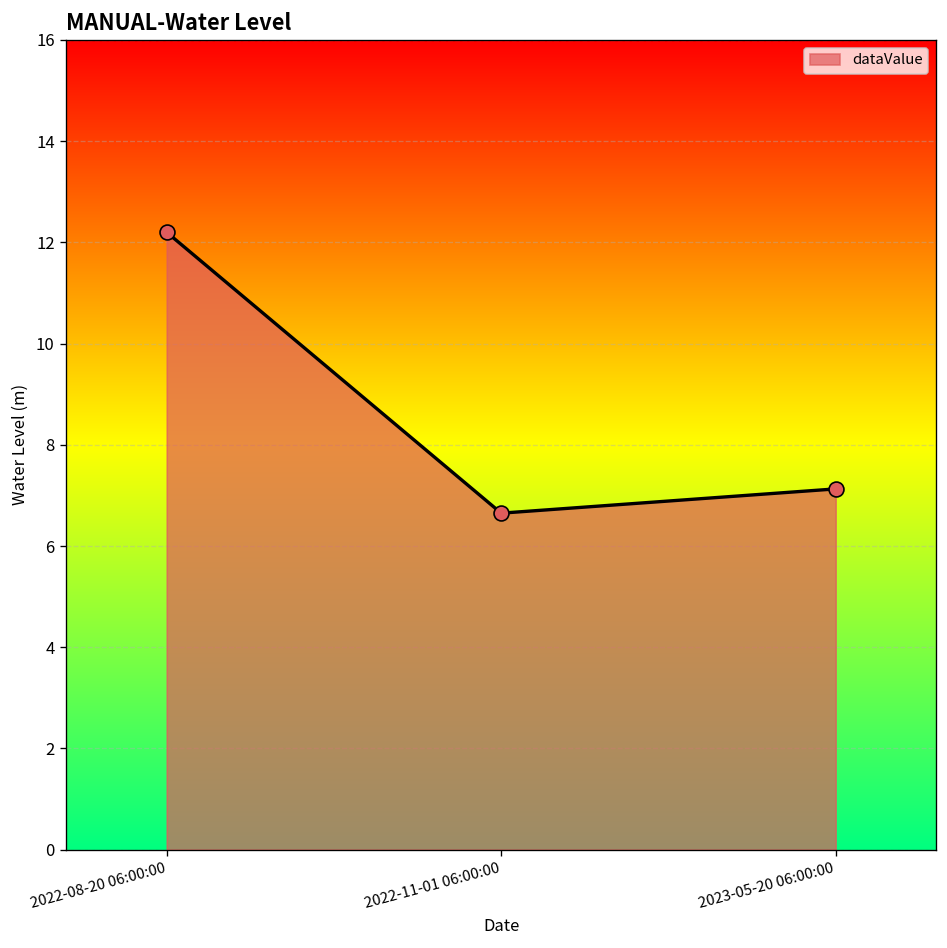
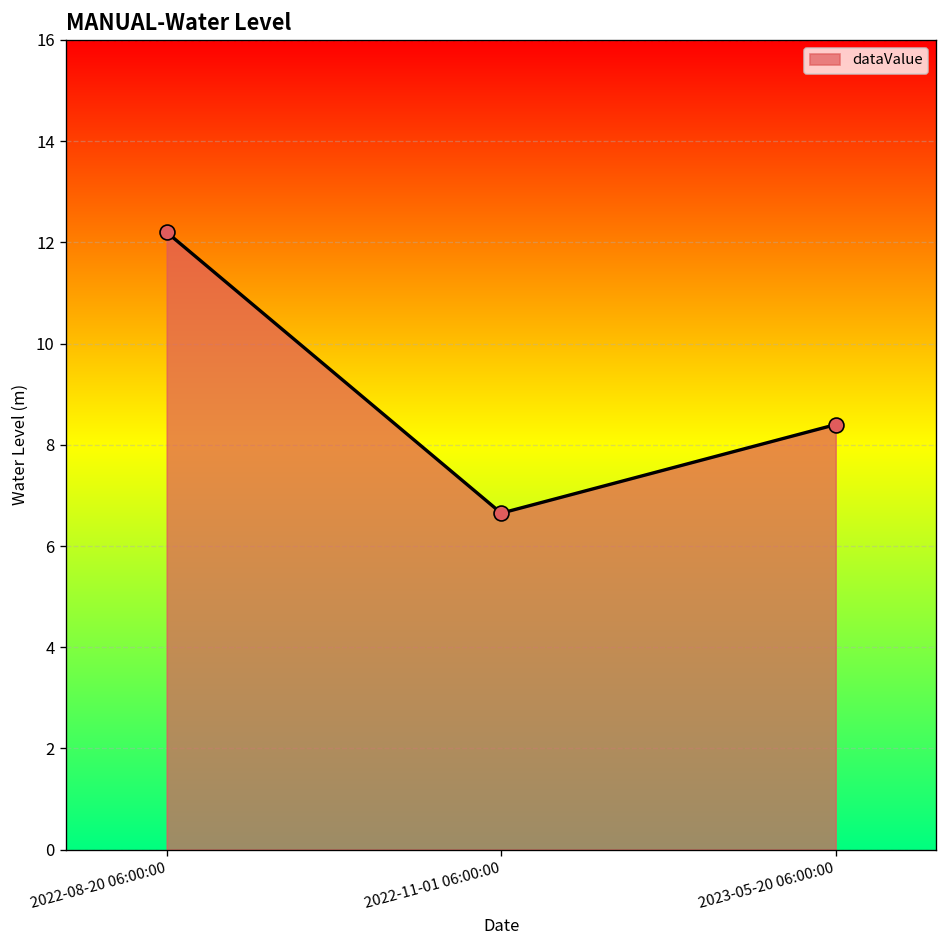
2023-05-20 06:00:00: 7.1 -> 8.4
